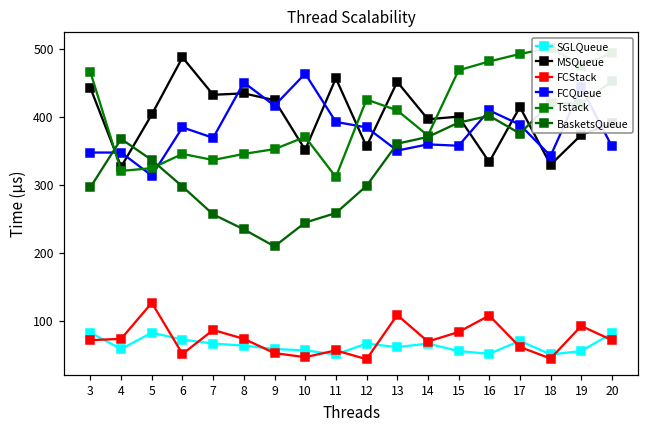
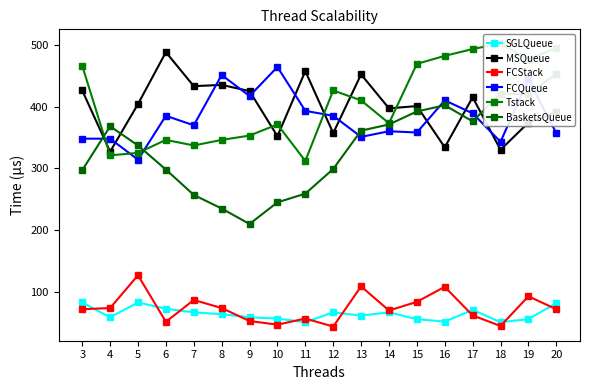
MSQueue, 3: 440 -> 430
